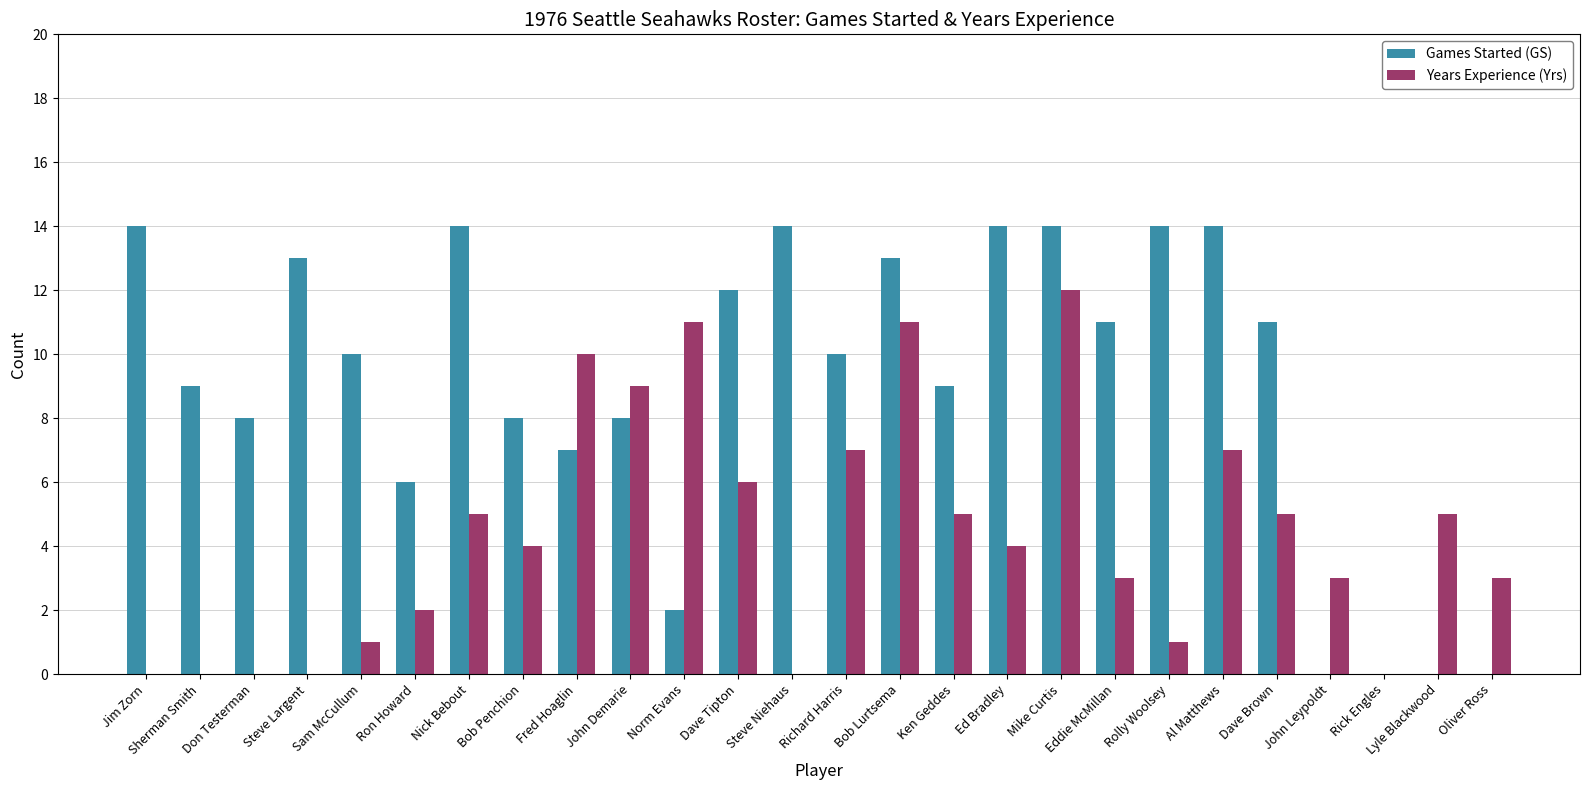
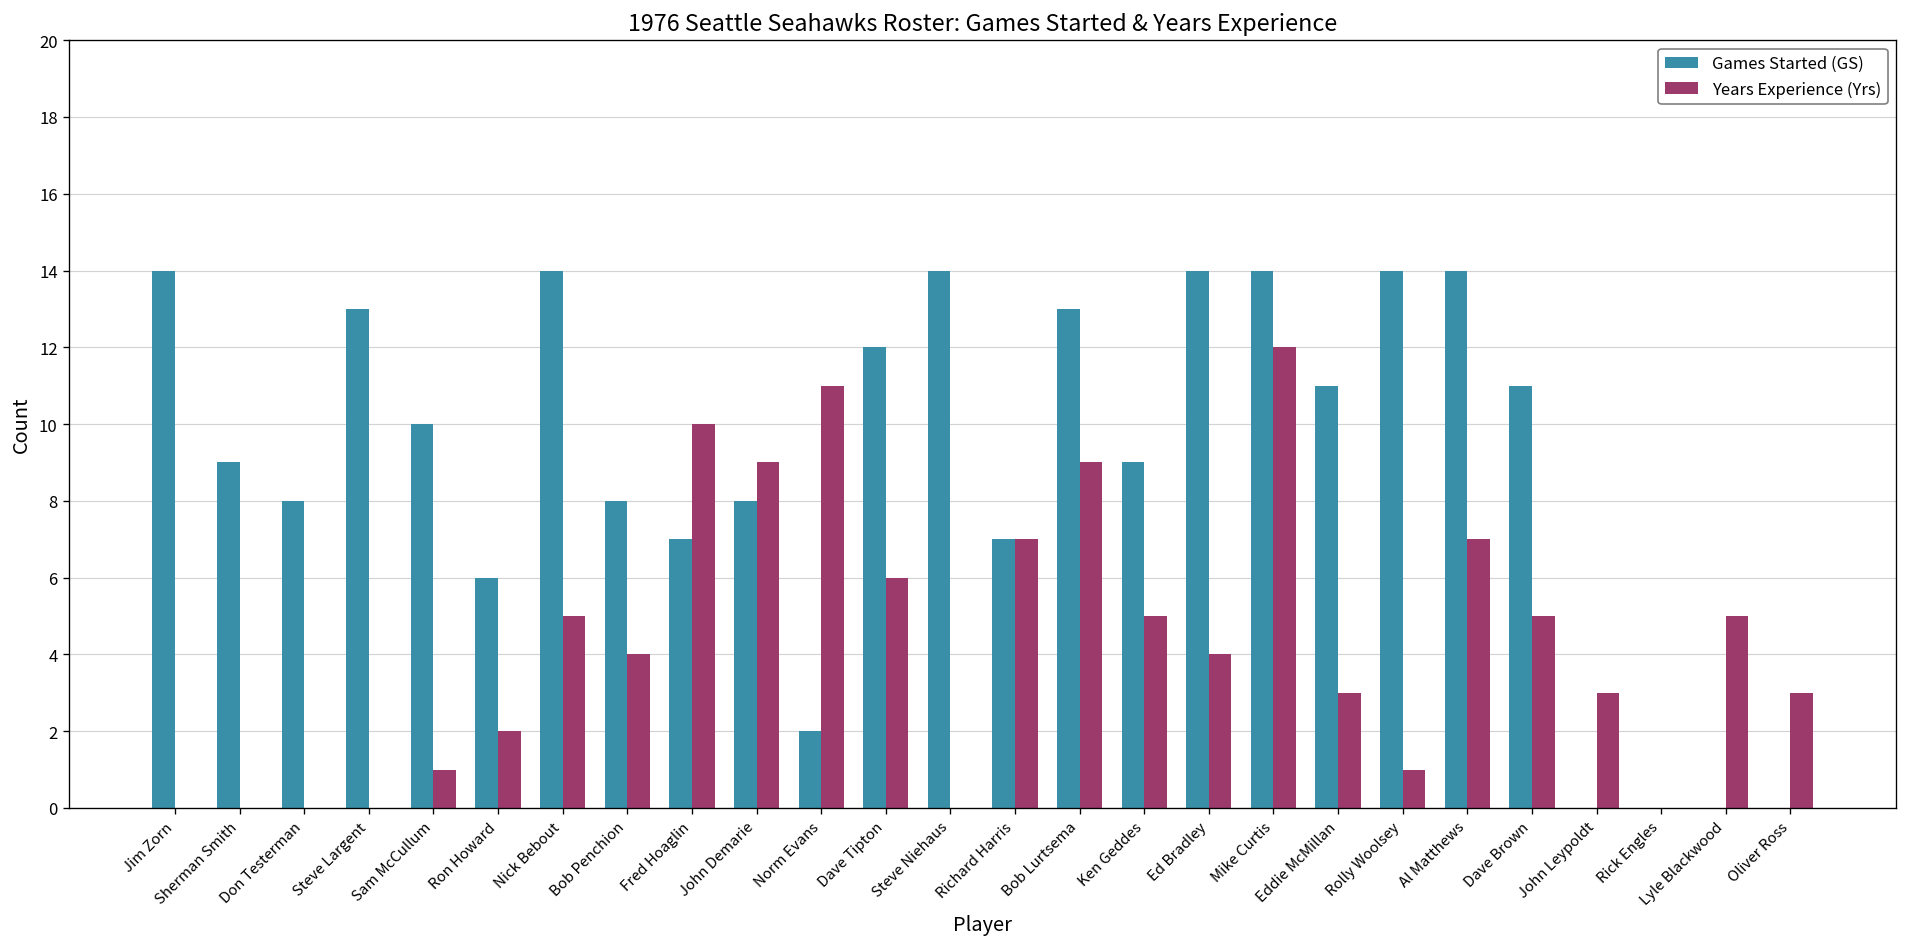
Games Started (GS), Richard Harris: 10 -> 7
Years Experience (Yrs), Bob Lurtsema: 11 -> 9
